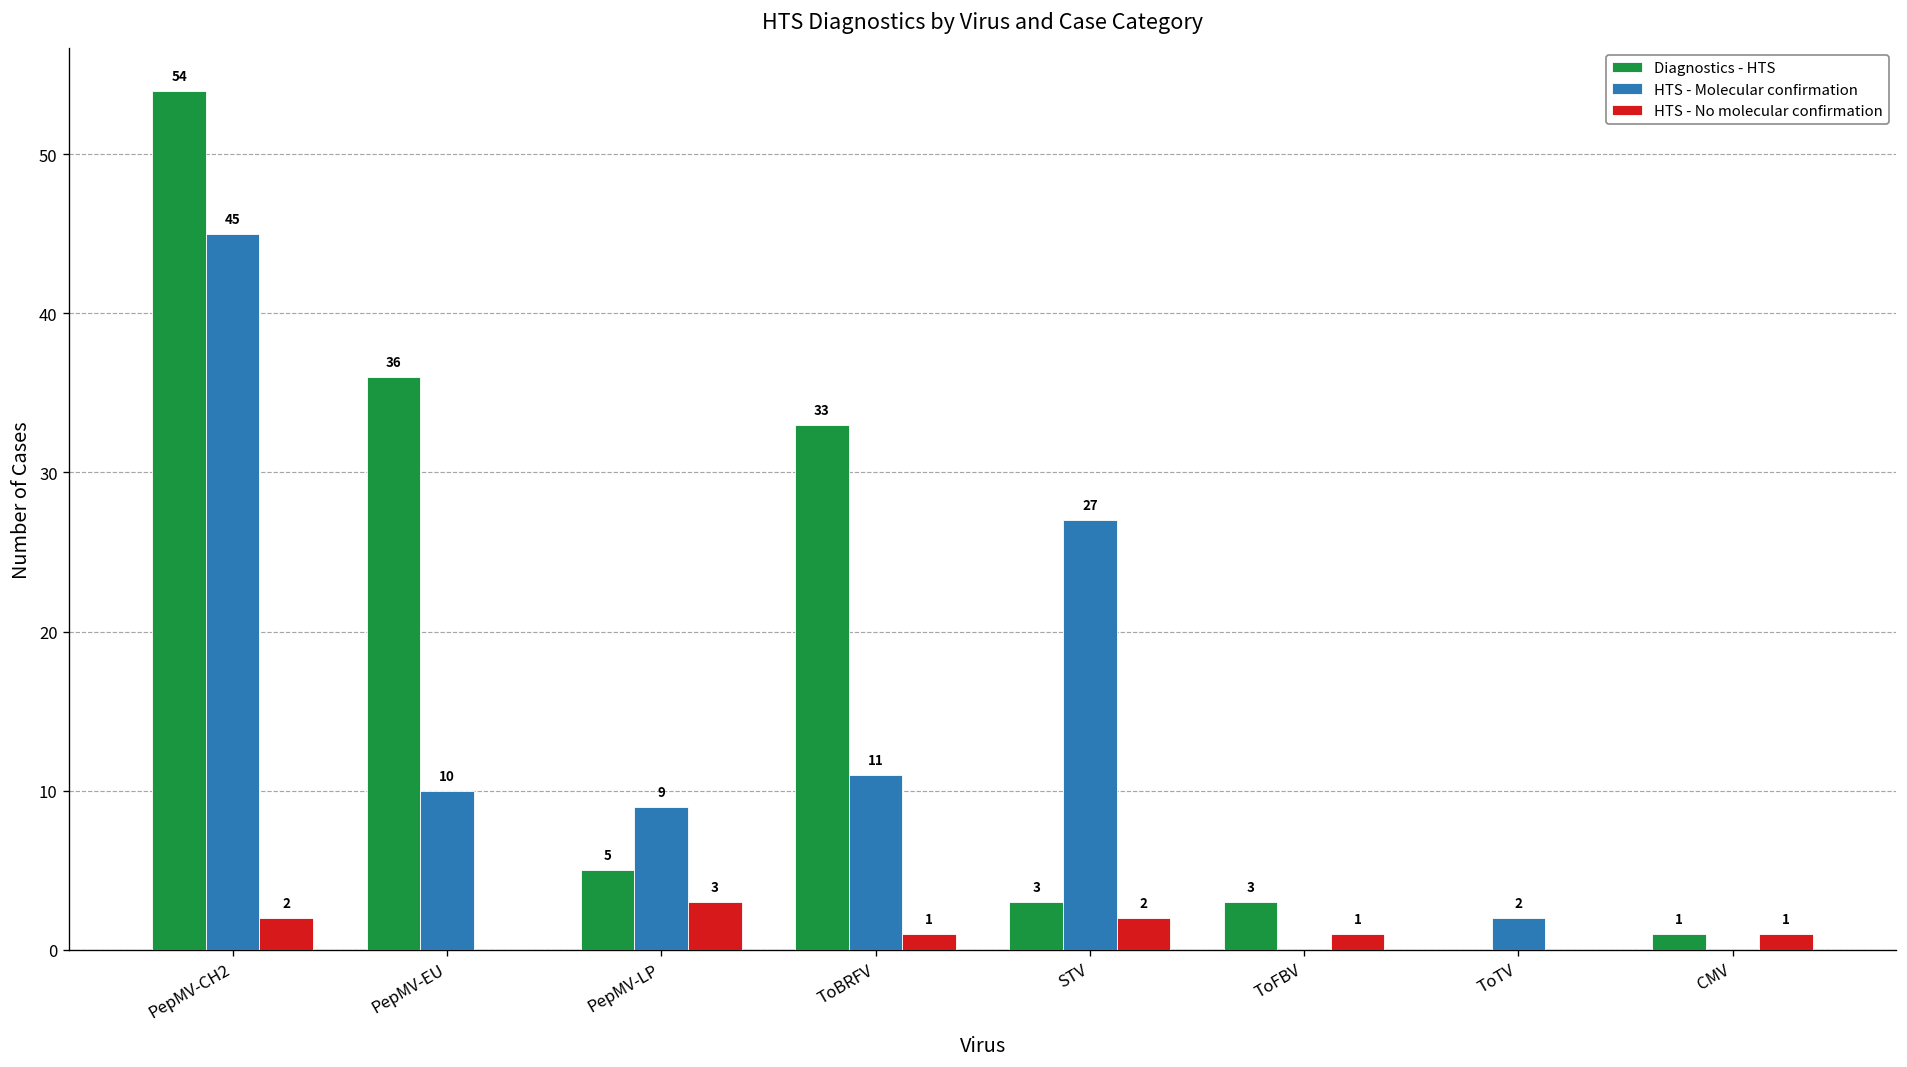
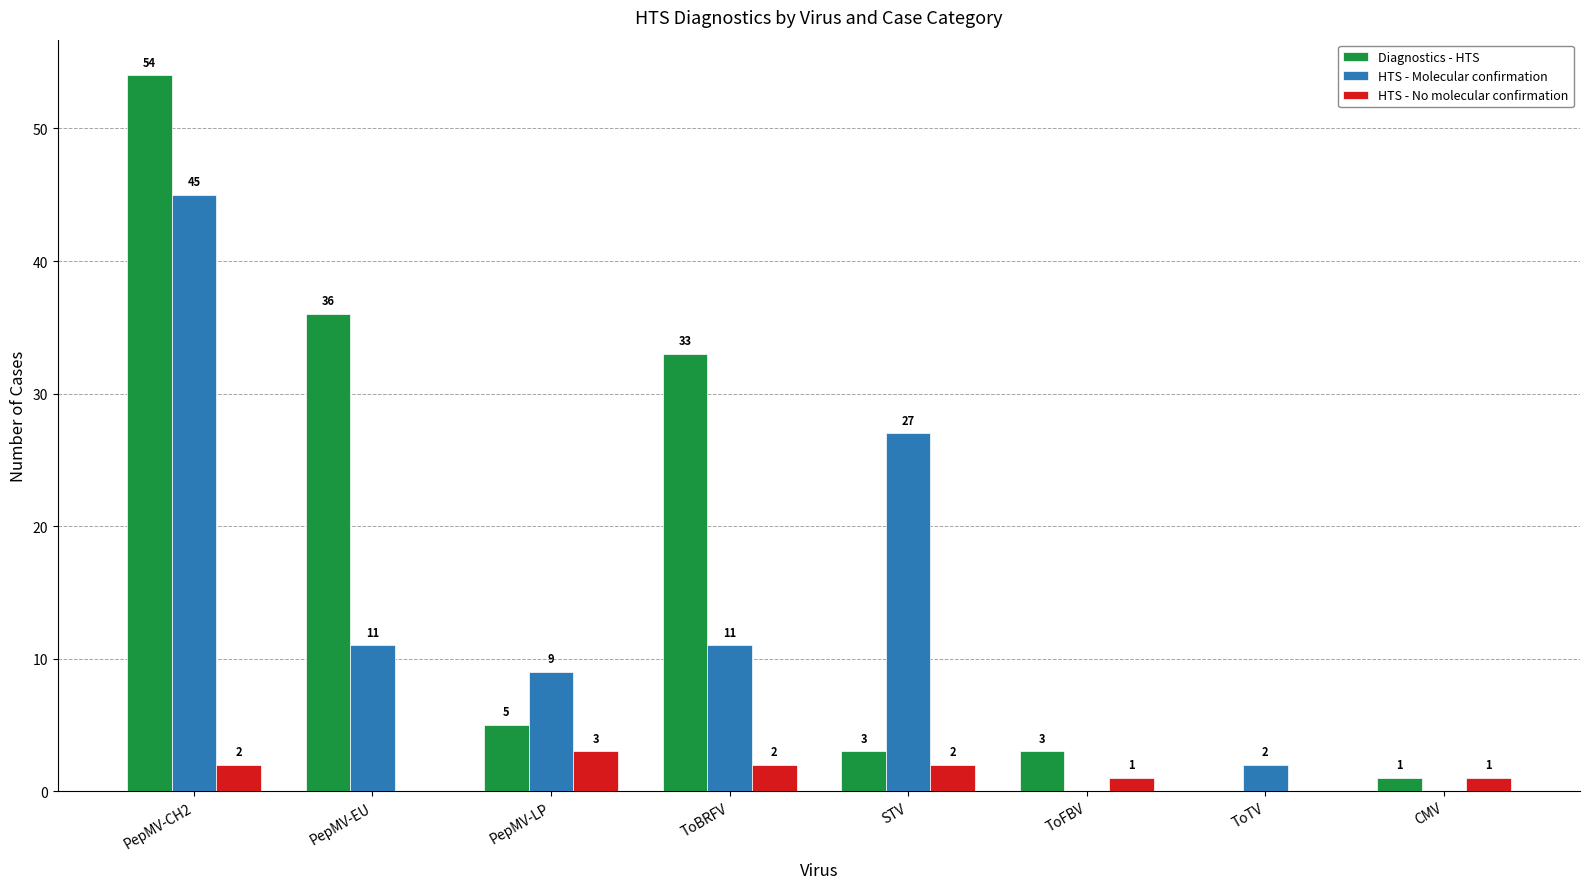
HTS - Molecular confirmation, PepMV-EU: 10 -> 11
HTS - No molecular confirmation, ToBRFV: 1 -> 2
